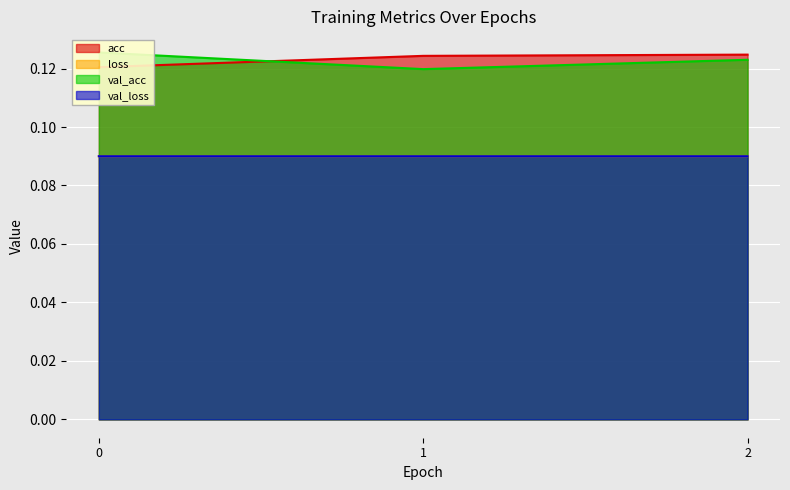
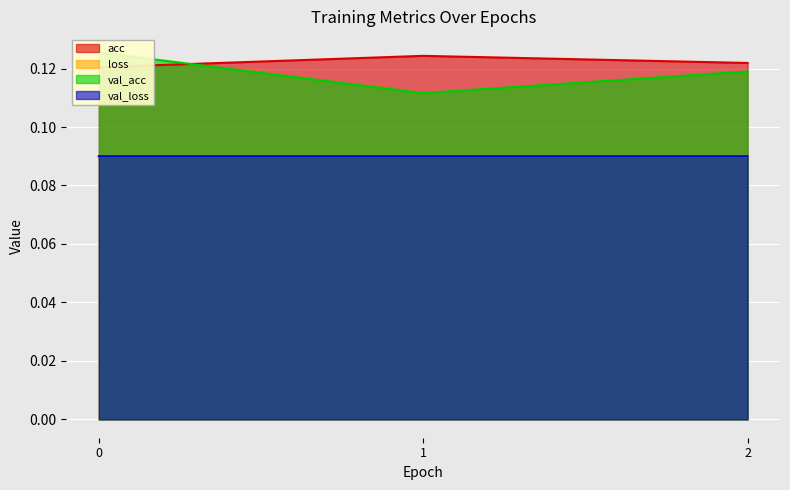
val_acc, 1: 0.120 -> 0.112
acc, 2: 0.125 -> 0.122
val_acc, 2: 0.123 -> 0.119
